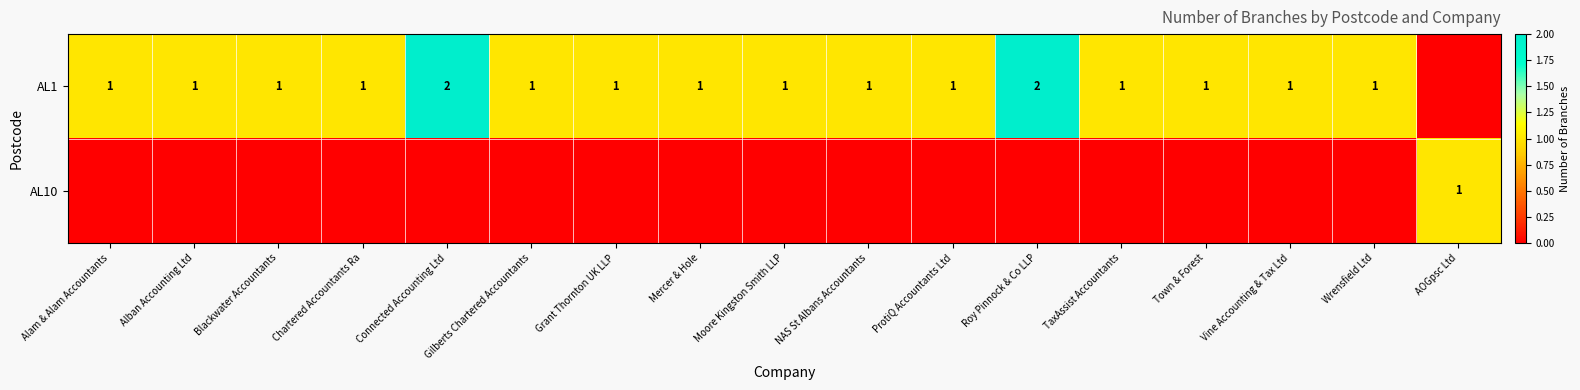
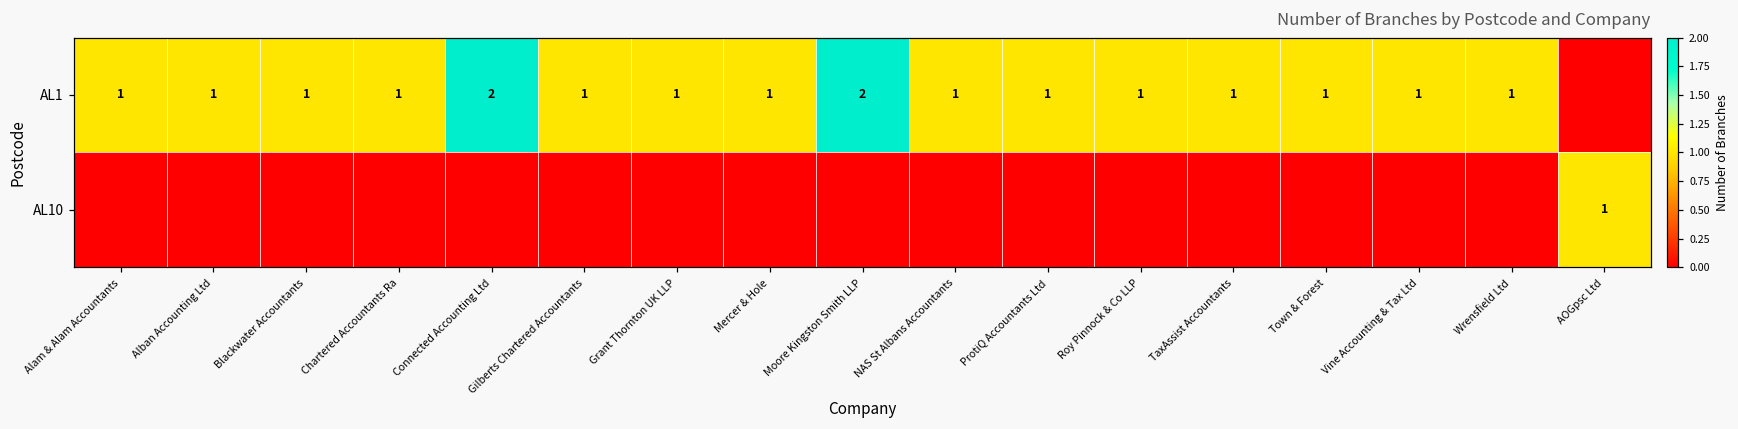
AL1, Moore Kingston Smith LLP: 1 -> 2
AL1, Roy Pinnock & Co LLP: 2 -> 1
